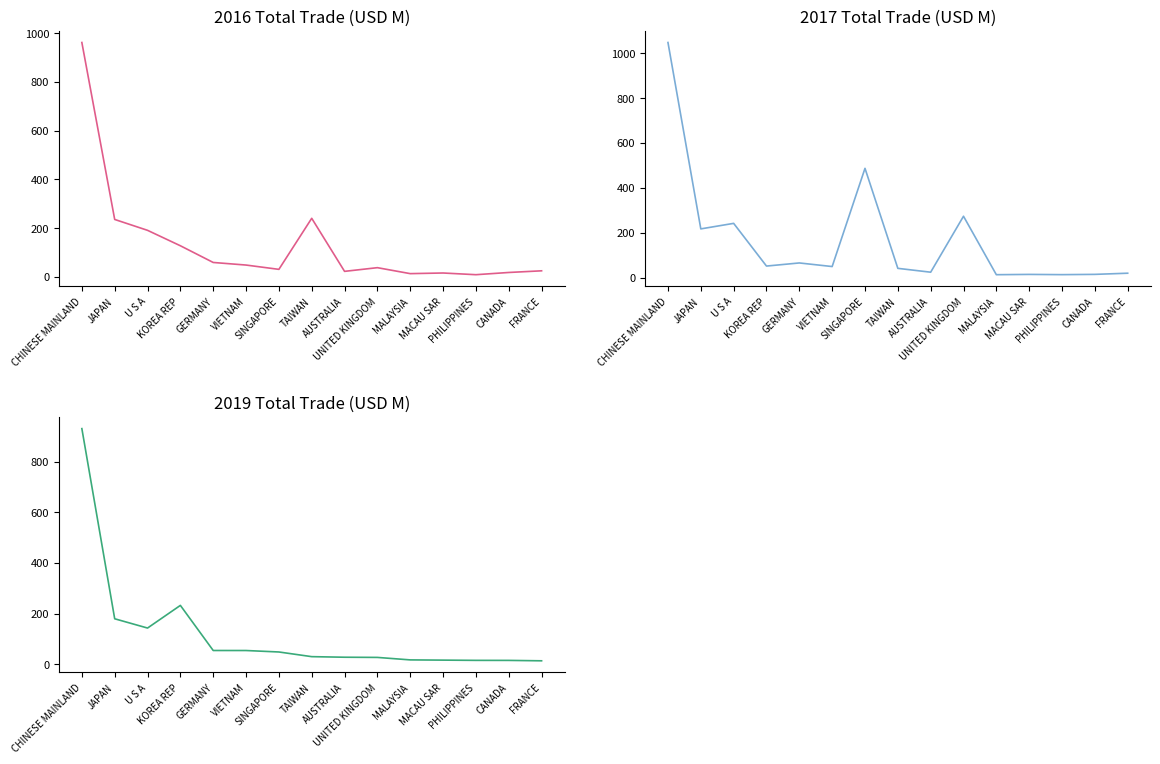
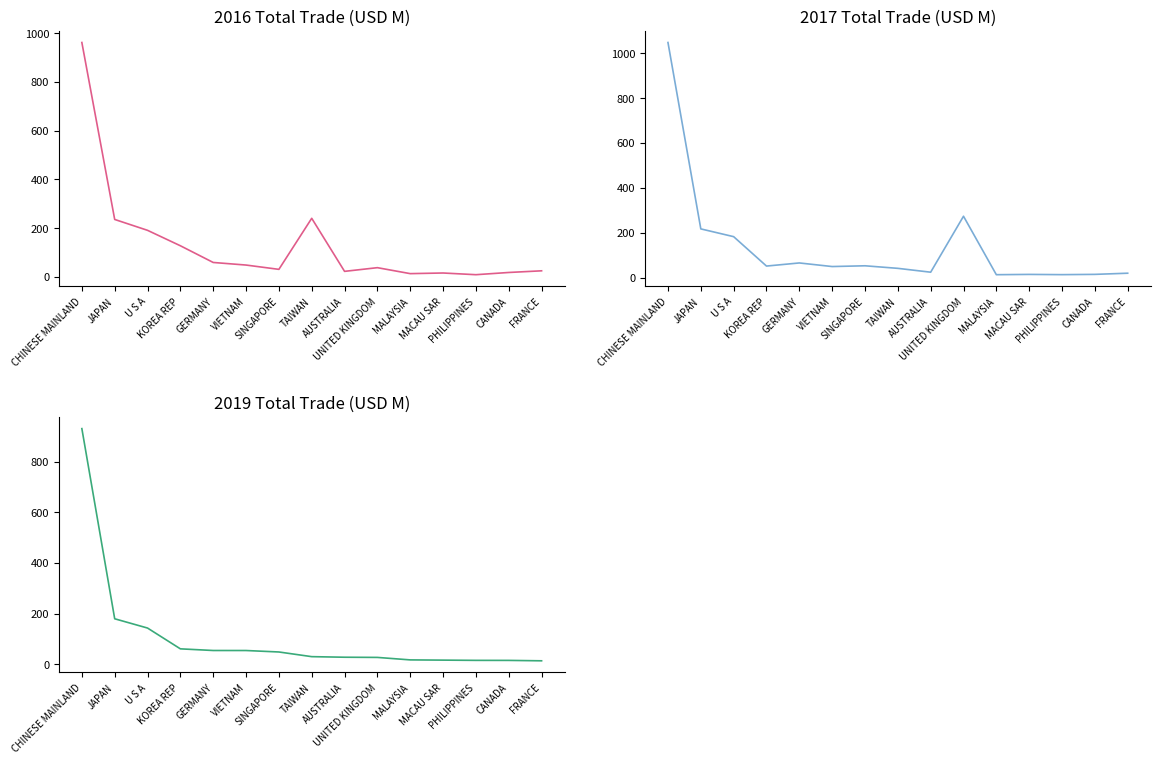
2017 Total Trade (USD M), U S A: 240 -> 180
2017 Total Trade (USD M), SINGAPORE: 490 -> 50
2019 Total Trade (USD M), KOREA REP: 230 -> 60
